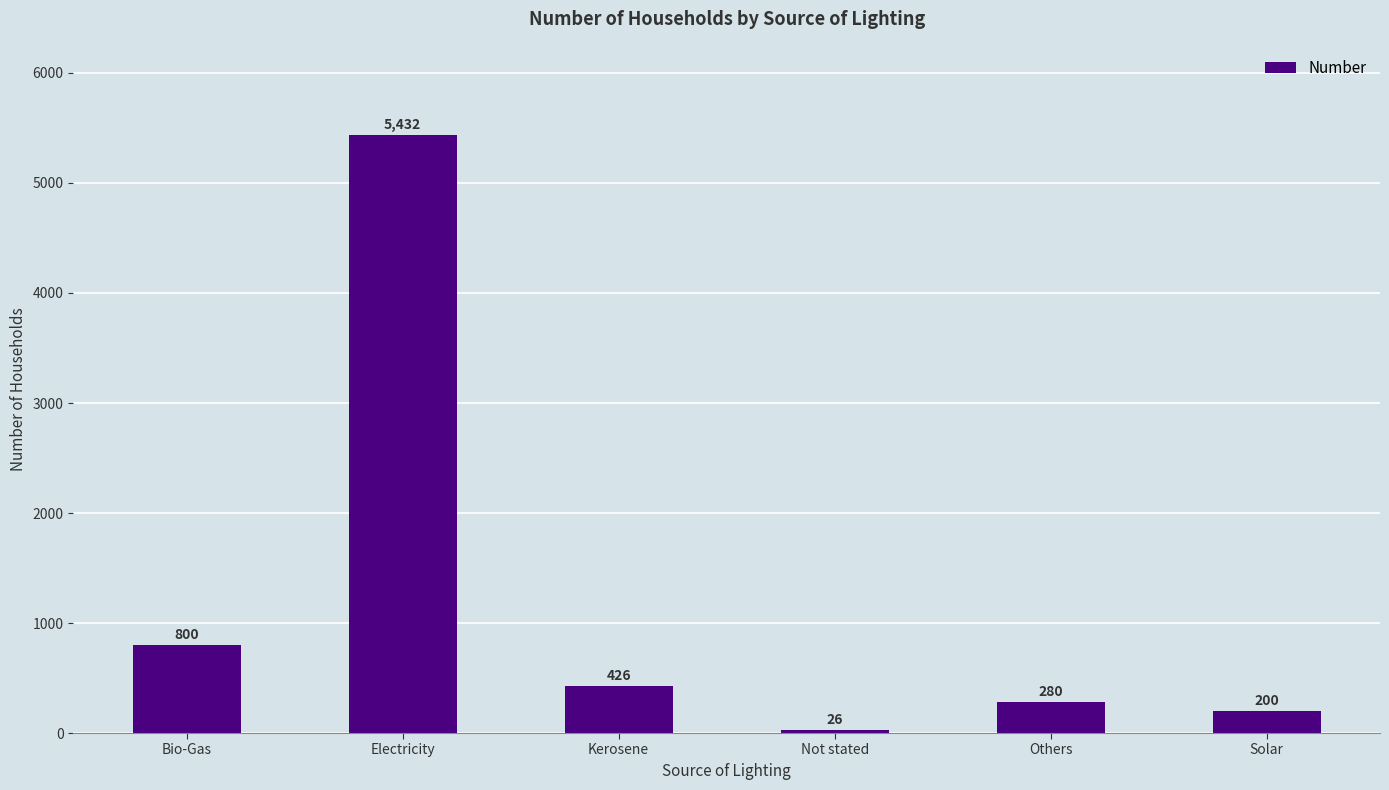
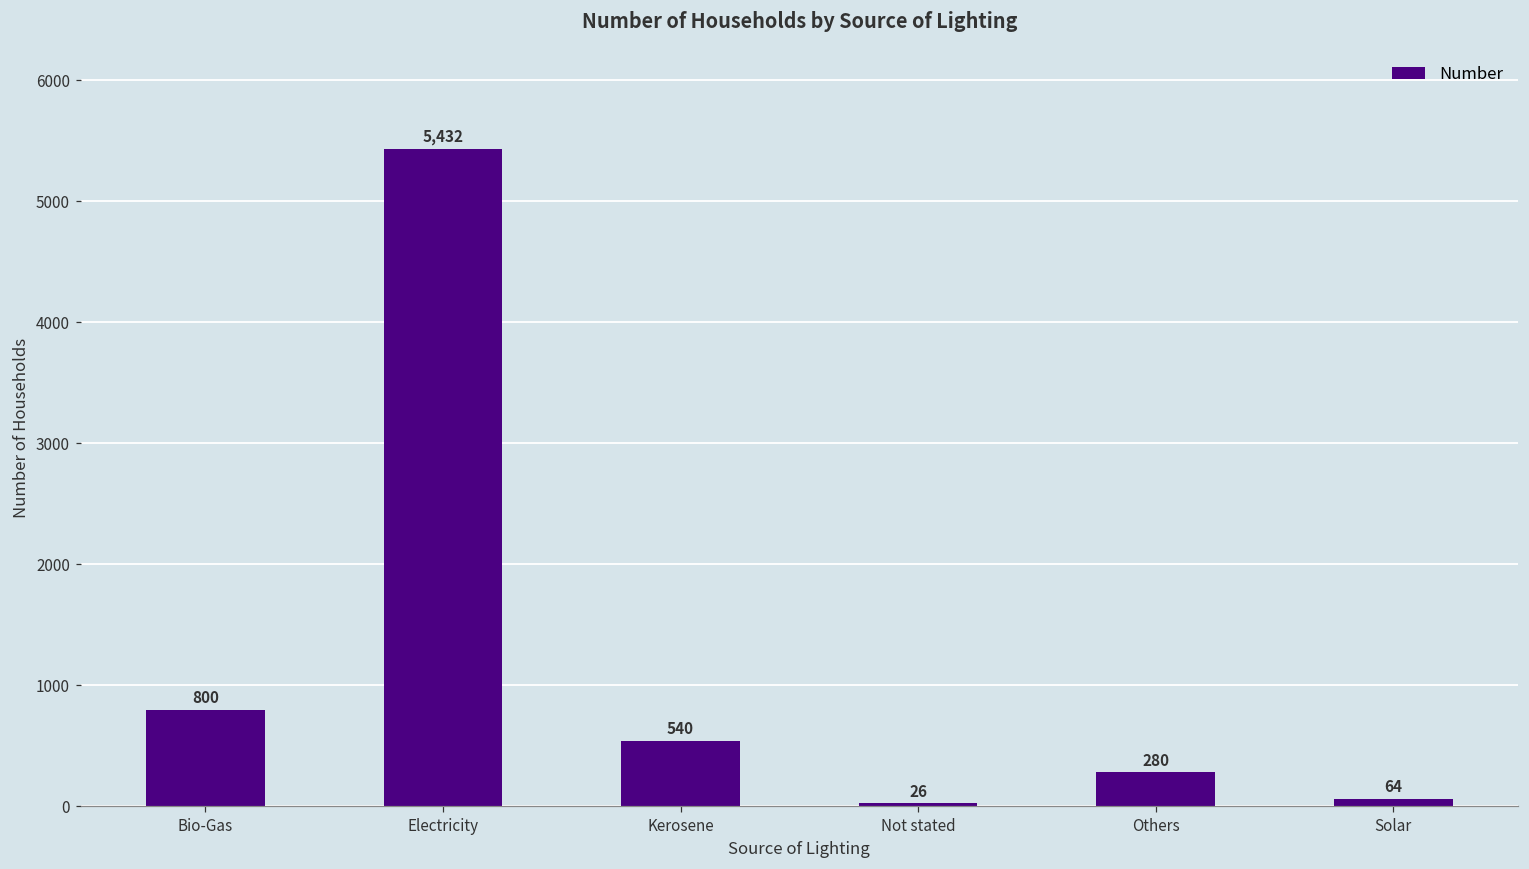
Kerosene: 426 -> 540
Solar: 200 -> 64
